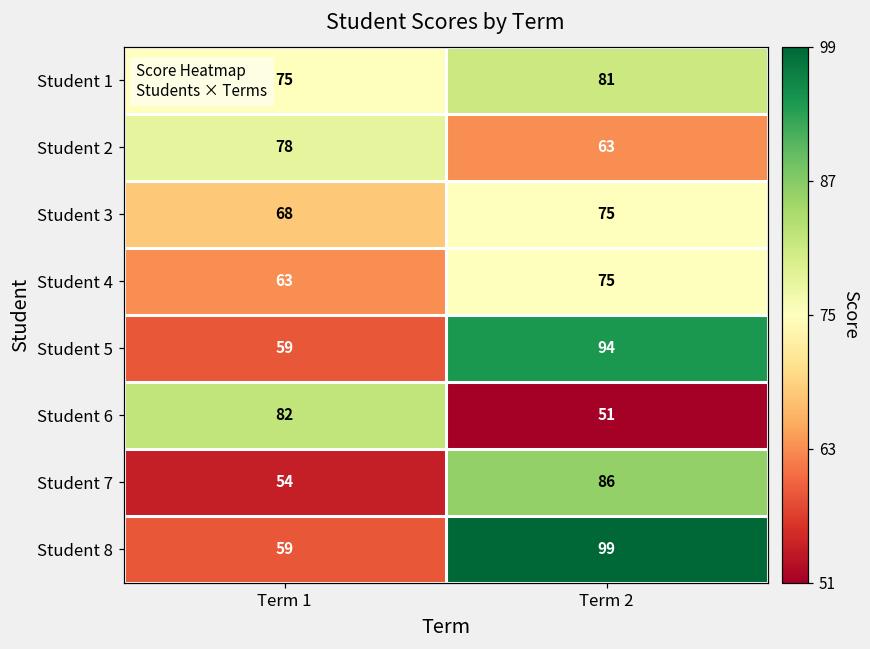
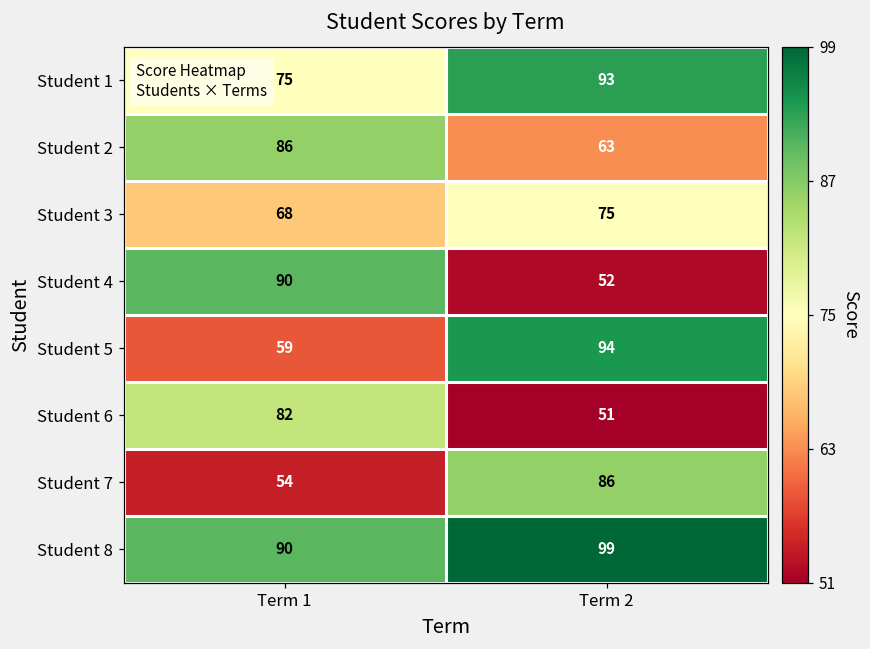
Student 1, Term 2: 81 -> 93
Student 2, Term 1: 78 -> 86
Student 4, Term 1: 63 -> 90
Student 4, Term 2: 75 -> 52
Student 8, Term 1: 59 -> 90
